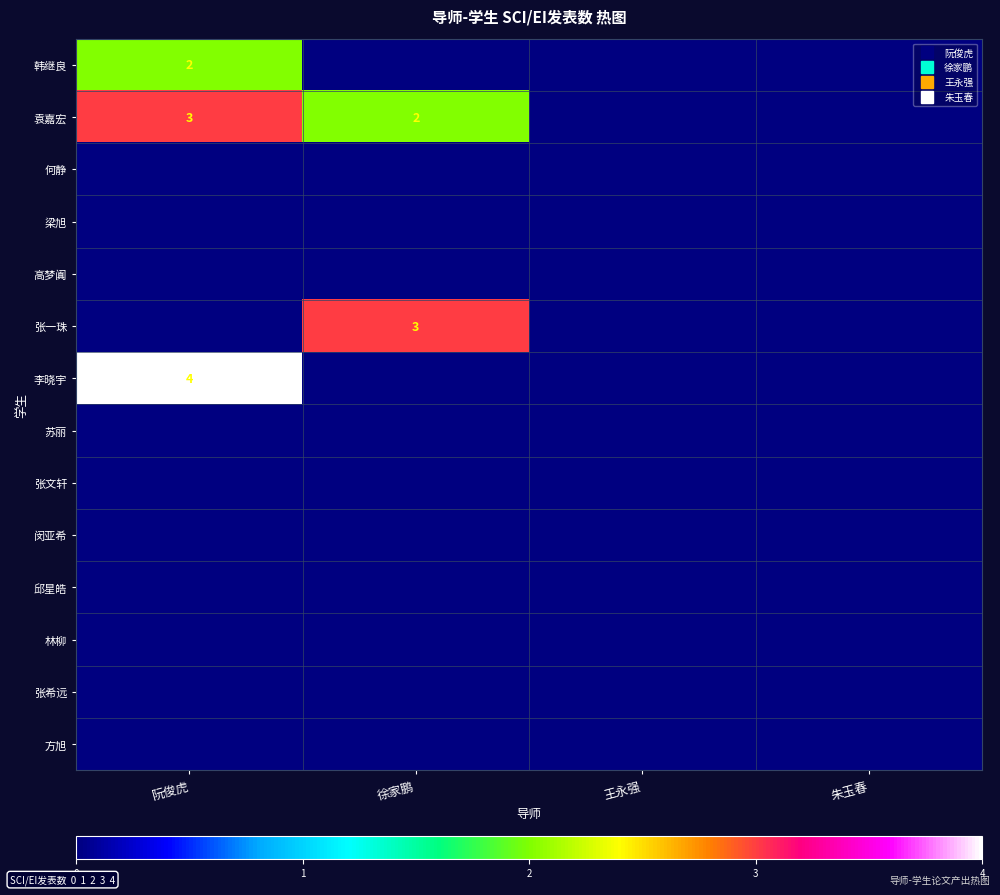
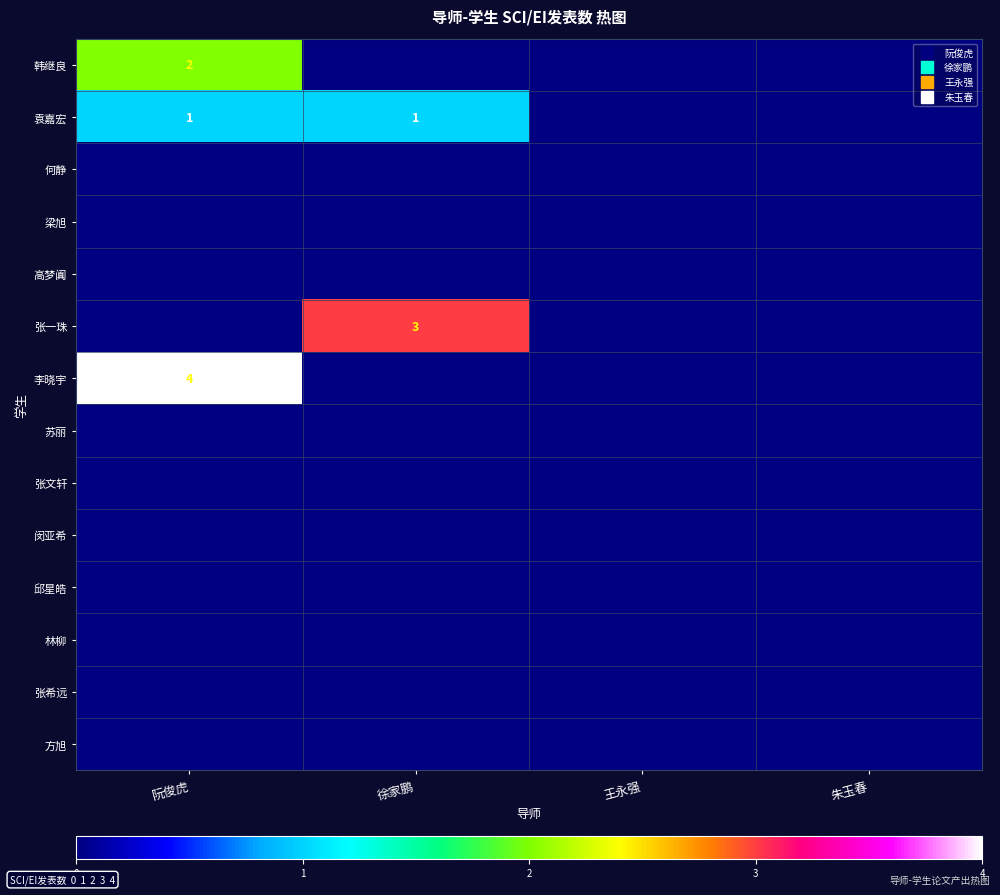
袁嘉宏, 阮俊虎: 3 -> 1
袁嘉宏, 徐家鹏: 2 -> 1
